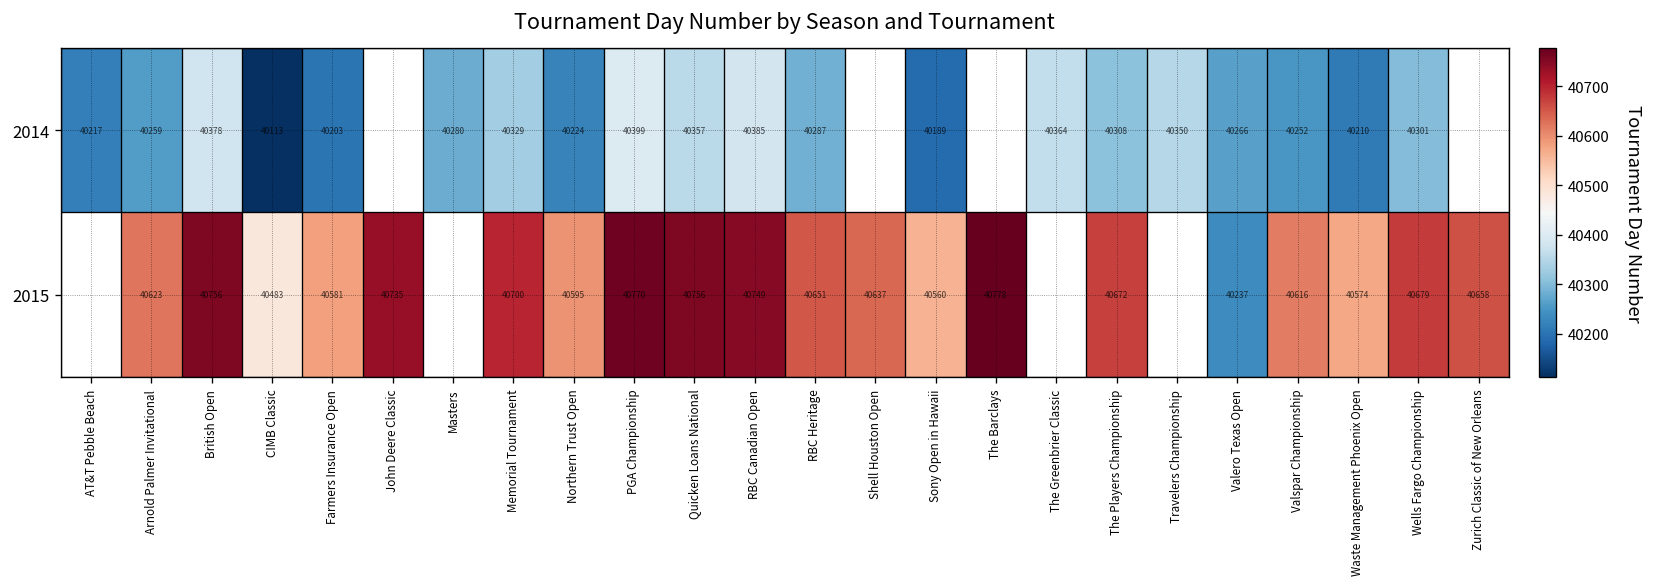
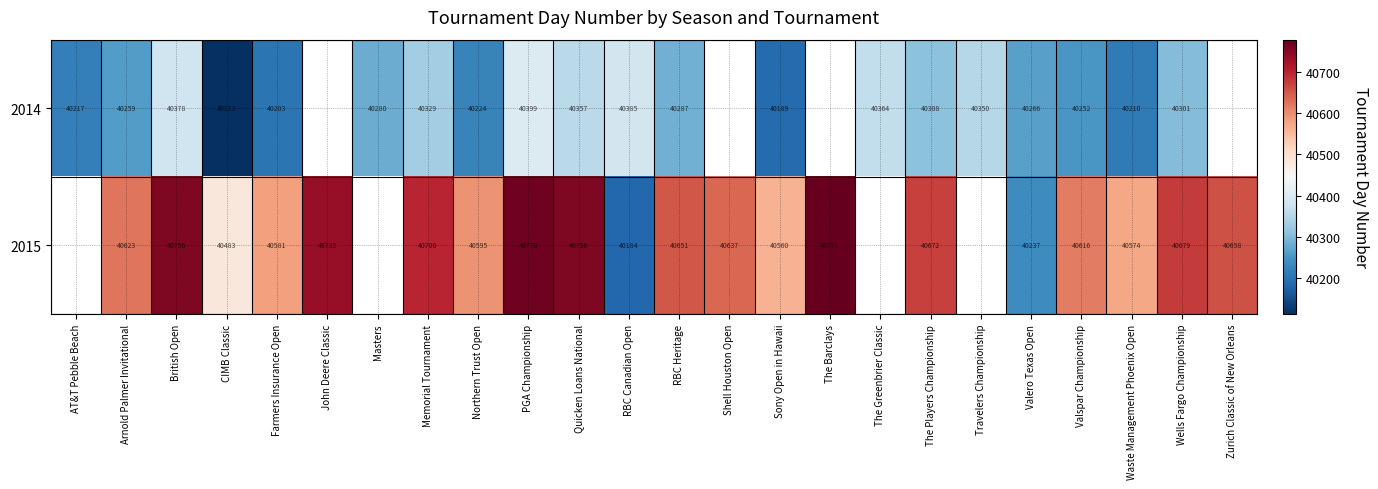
2015, RBC Canadian Open: 40749 -> 40184
